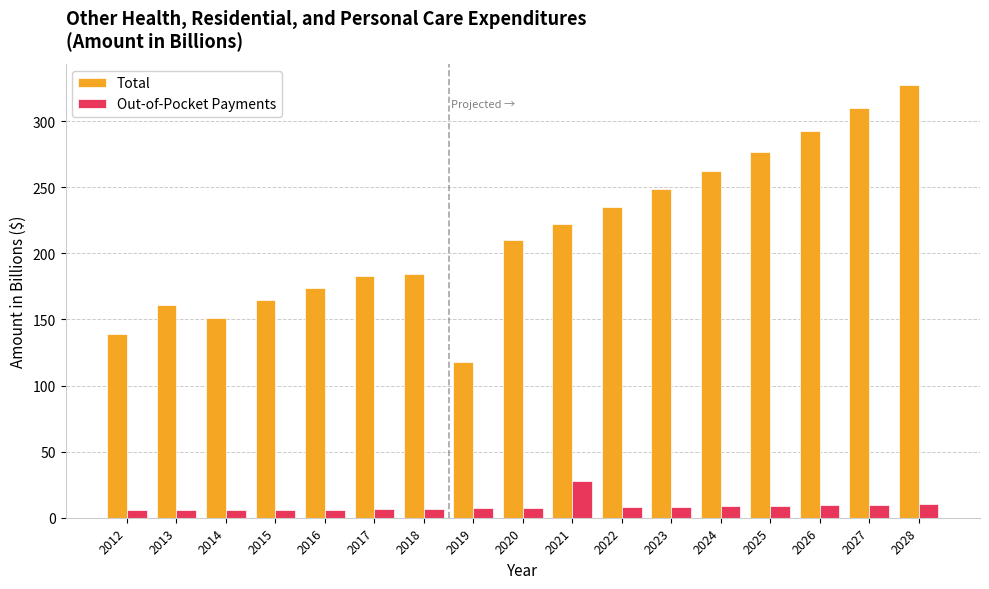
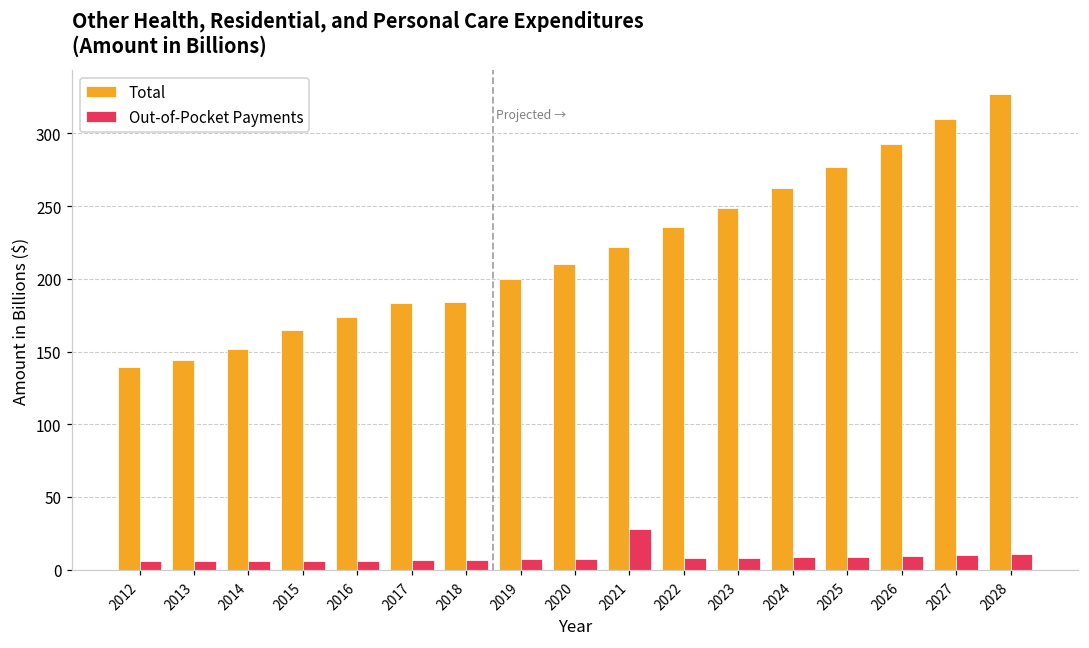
Total, 2013: 161 -> 144
Total, 2019: 118 -> 200
